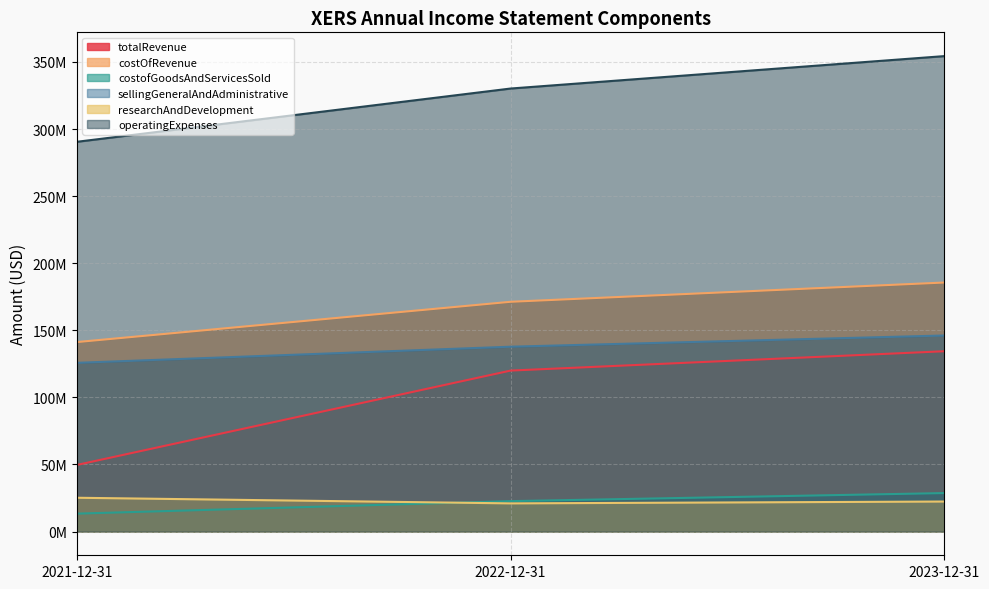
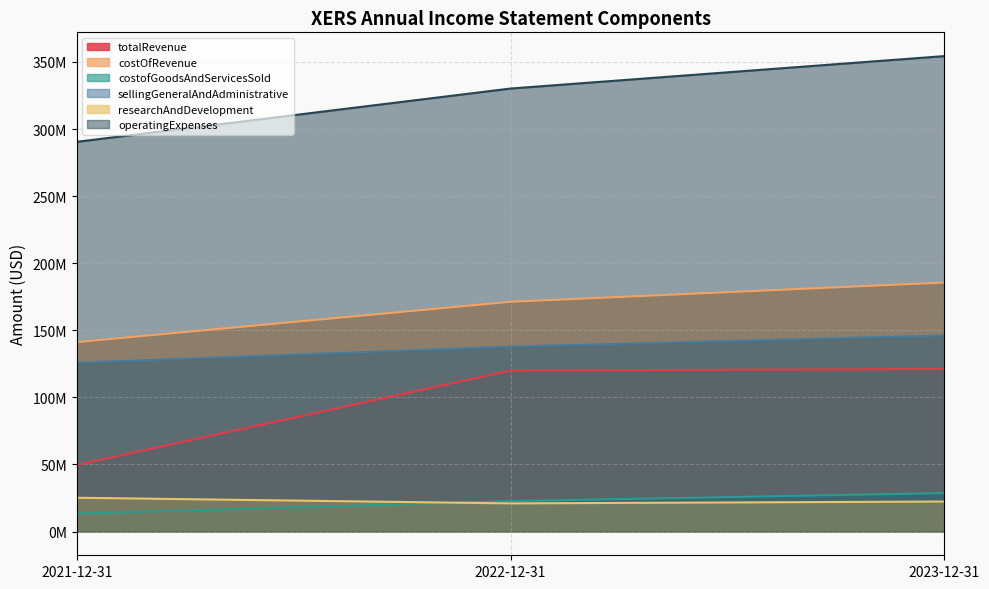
totalRevenue, 2023-12-31: 134000000 -> 121000000
